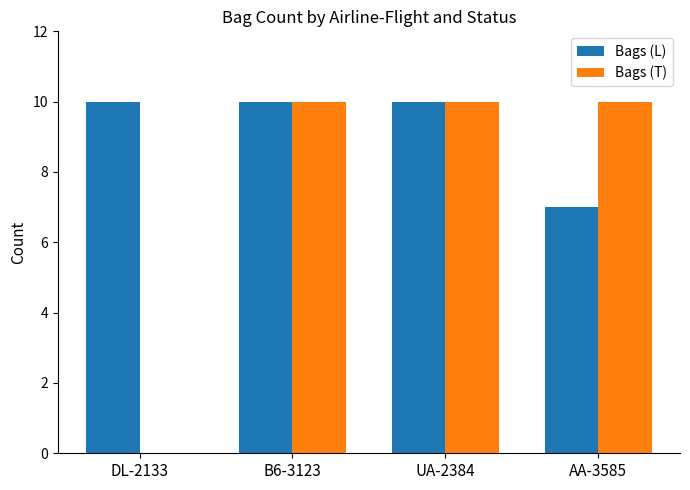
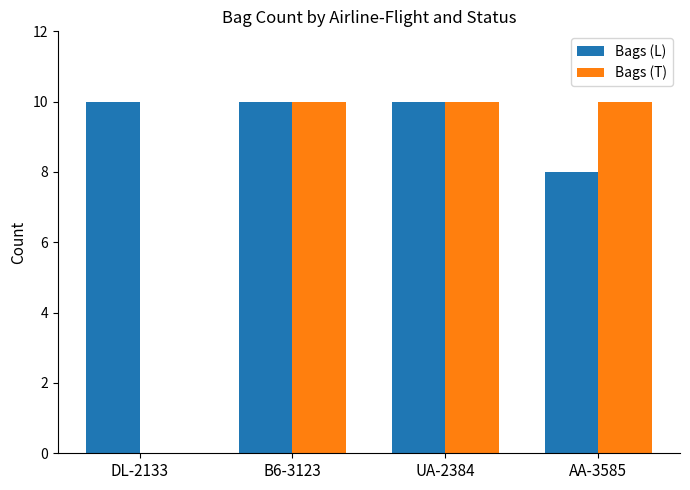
Bags (L), AA-3585: 7 -> 8
